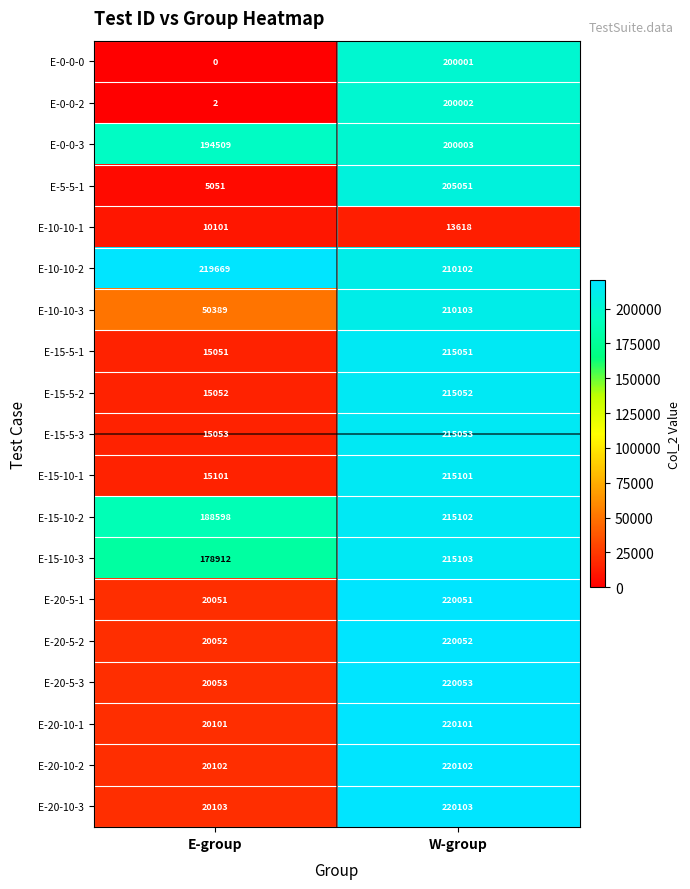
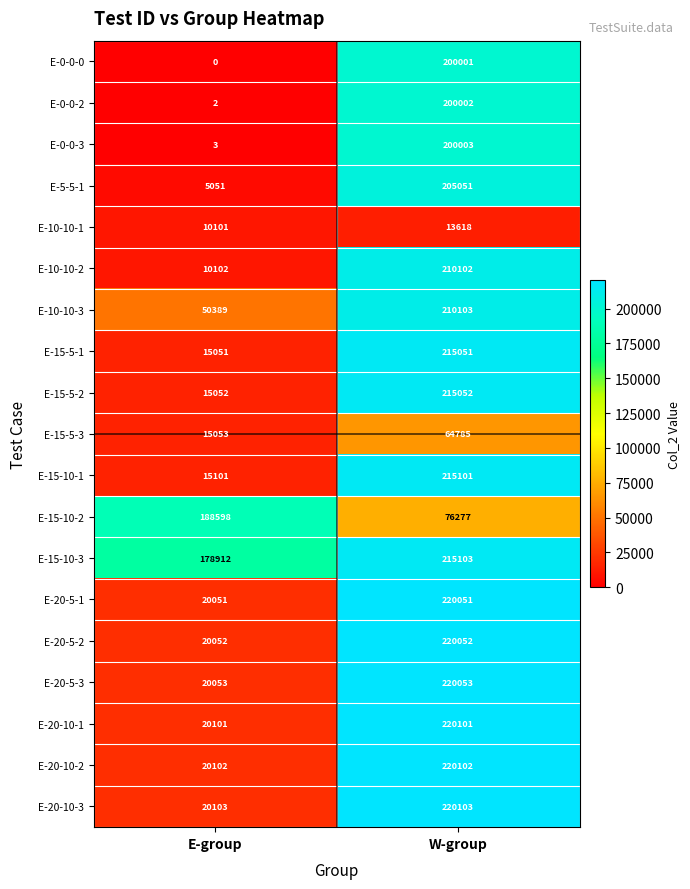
E-0-0-3, E-group: 194509 -> 3
E-10-10-2, E-group: 219669 -> 10102
E-15-5-3, W-group: 215053 -> 64785
E-15-10-2, W-group: 215102 -> 76277
